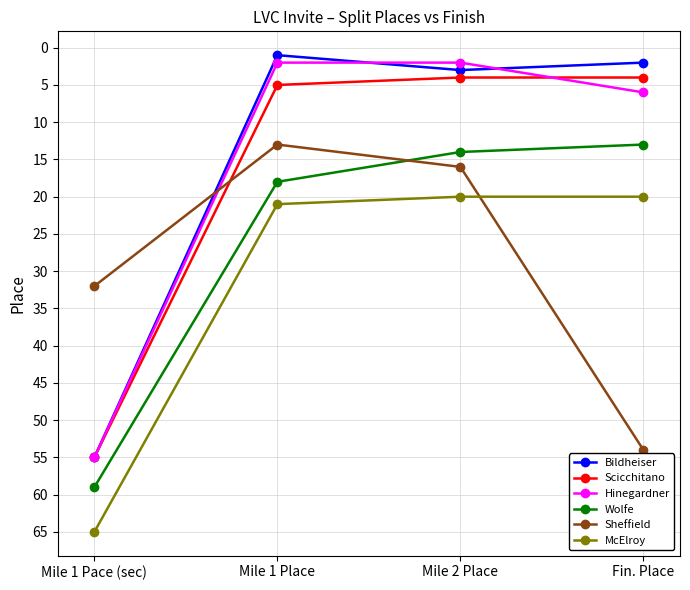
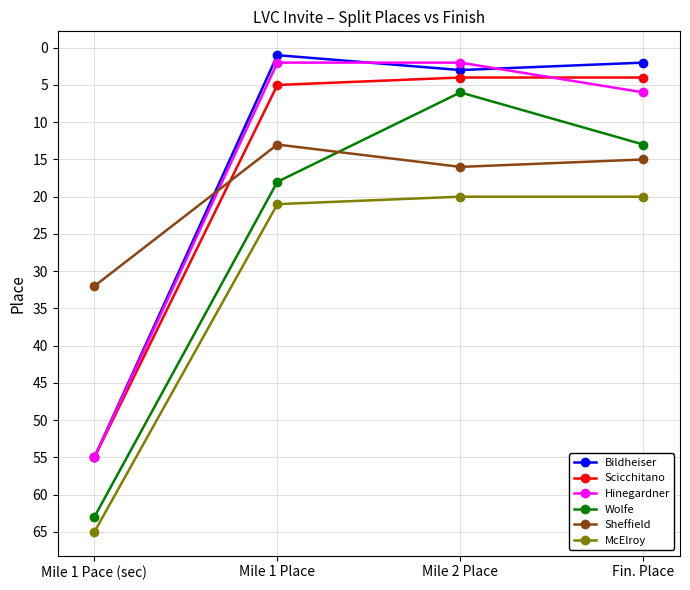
Wolfe, Mile 1 Pace (sec): 59 -> 63
Wolfe, Mile 2 Place: 14 -> 6
Sheffield, Fin. Place: 54 -> 15
